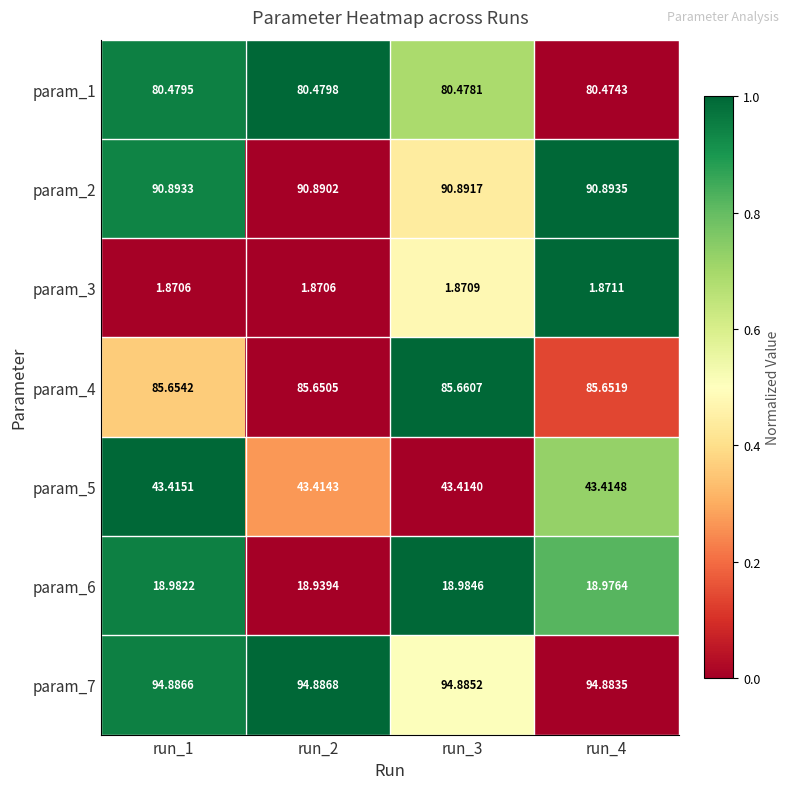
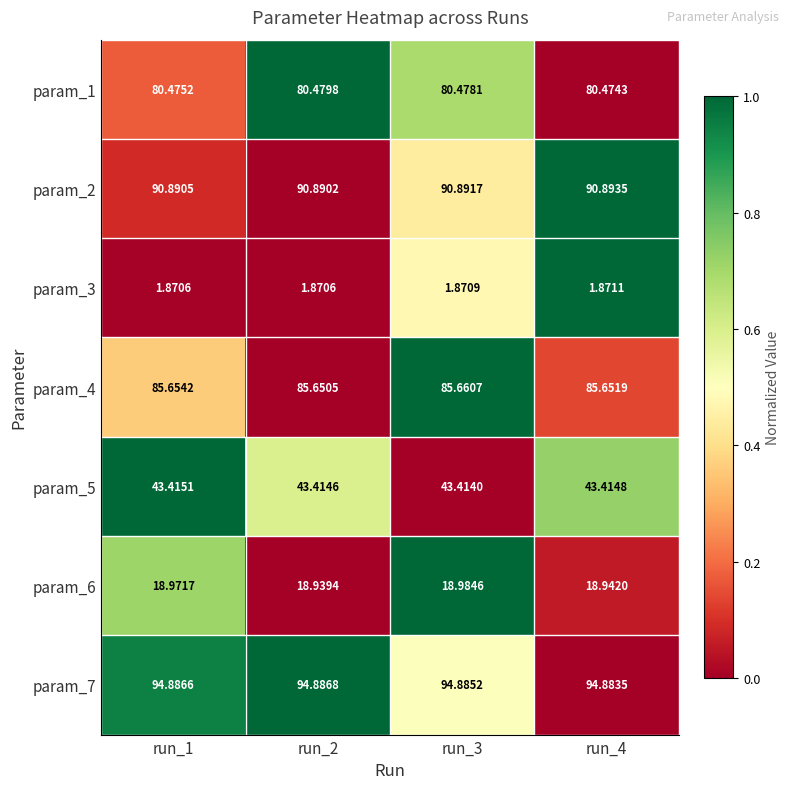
param_1, run_1: 80.4795 -> 80.4752
param_2, run_1: 90.8933 -> 90.8905
param_5, run_2: 43.4143 -> 43.4146
param_6, run_1: 18.9822 -> 18.9717
param_6, run_4: 18.9764 -> 18.9420
